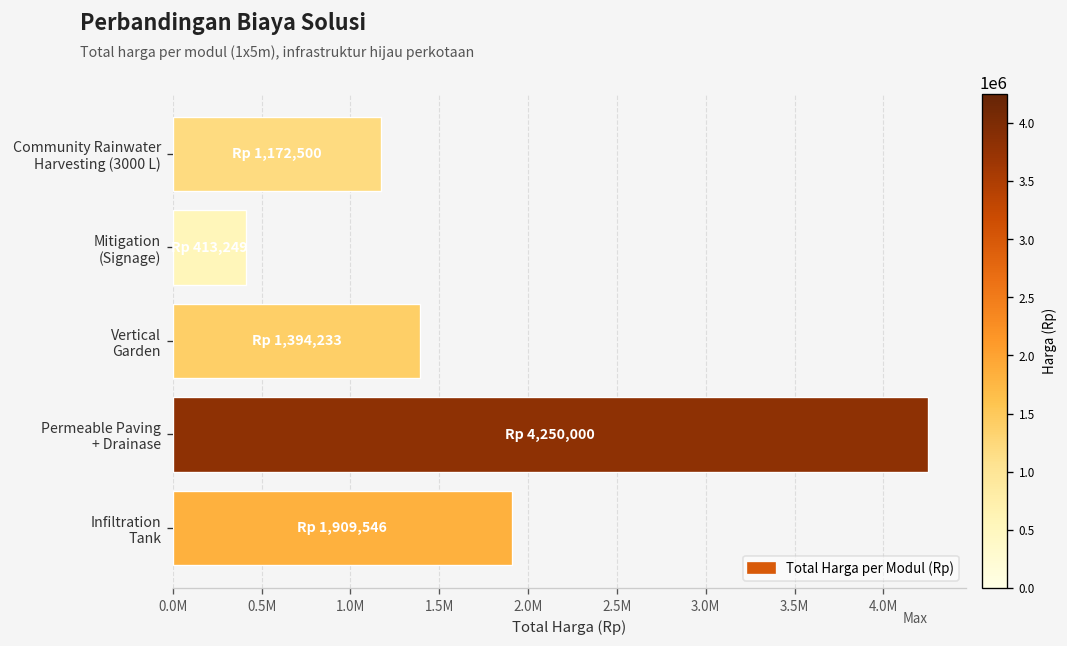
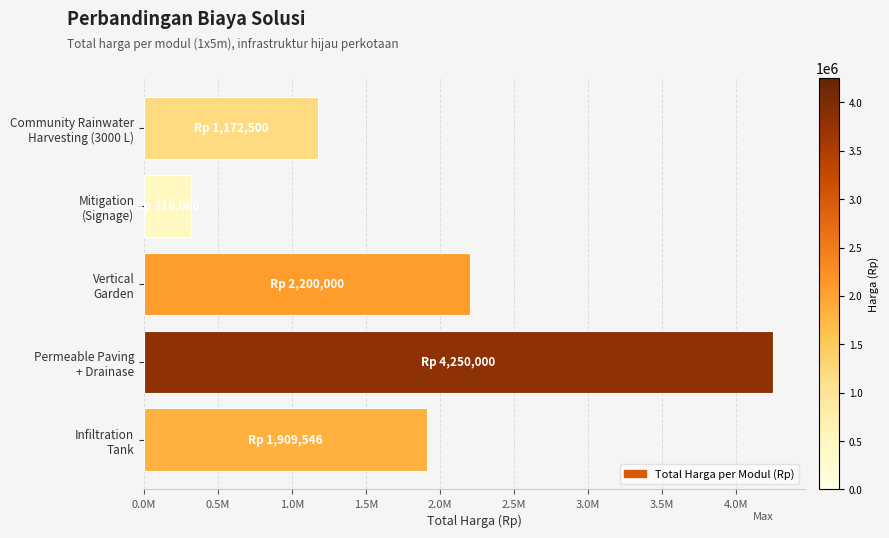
Mitigation (Signage): 413,249 -> 316,000
Vertical Garden: 1,394,233 -> 2,200,000
